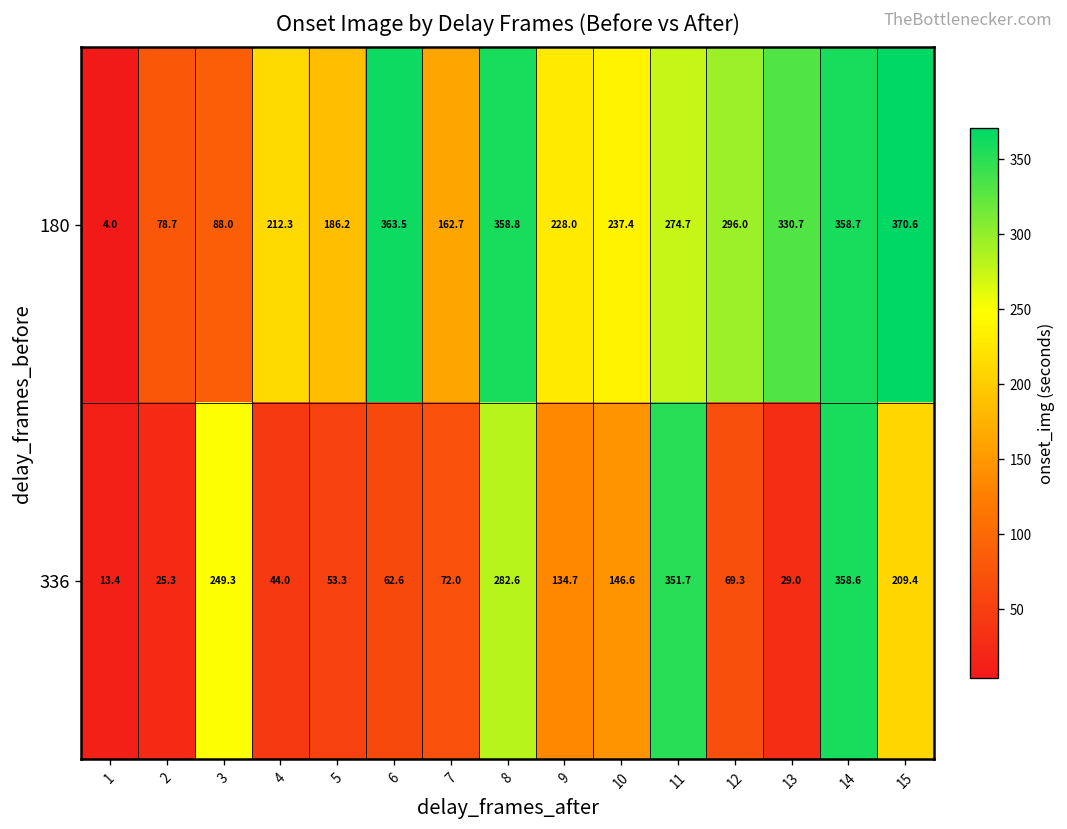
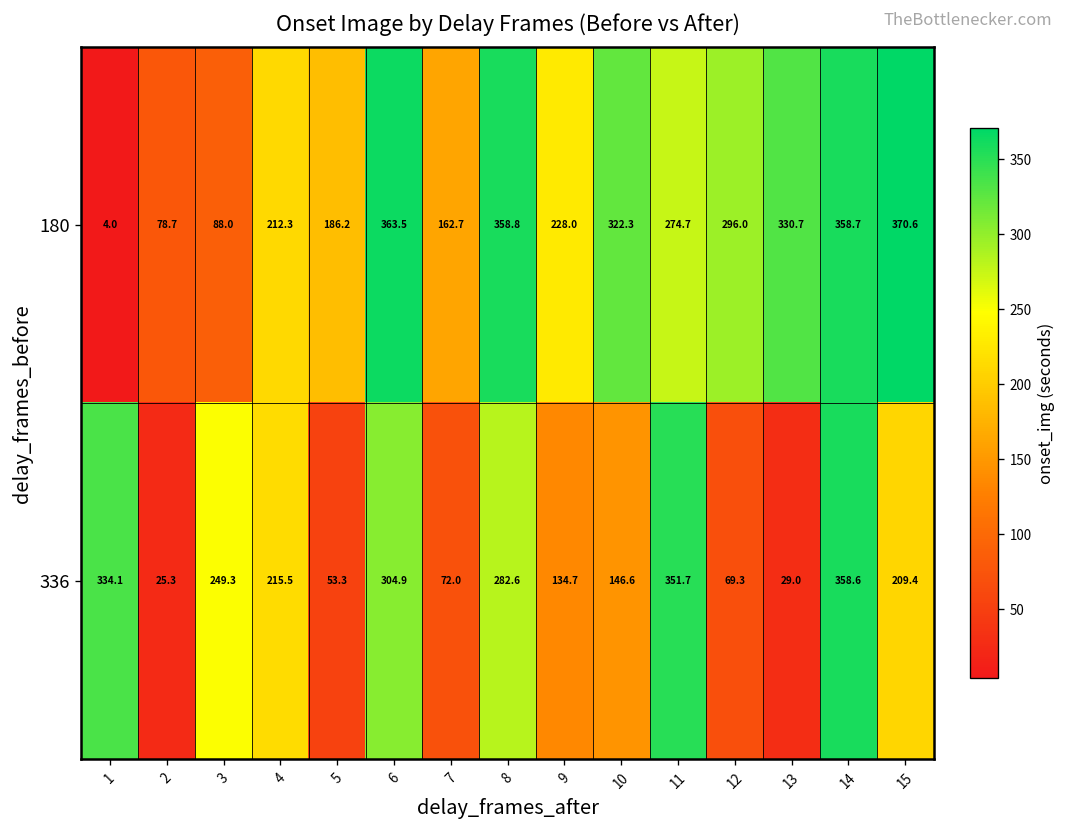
180, 10: 237.4 -> 322.3
336, 1: 13.4 -> 334.1
336, 4: 44.0 -> 215.5
336, 6: 62.6 -> 304.9
